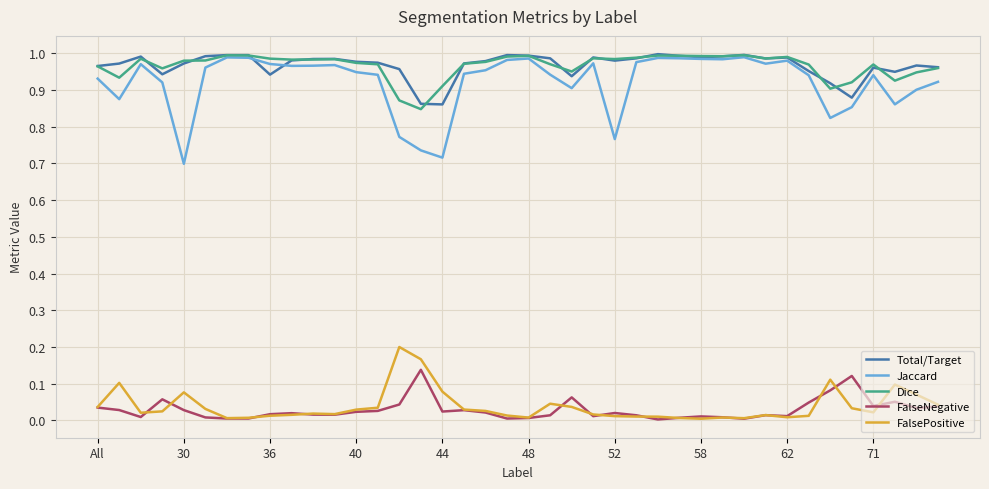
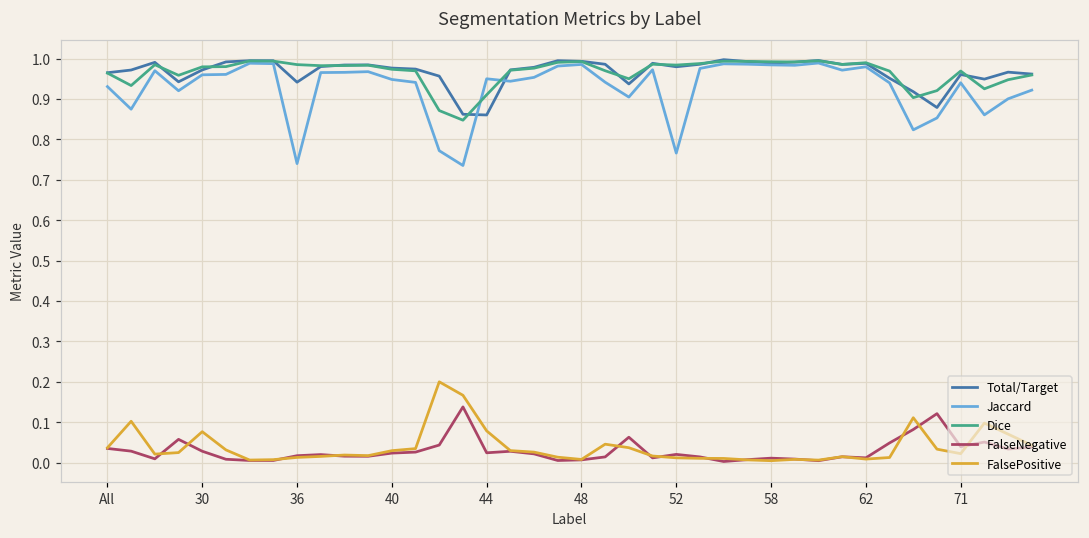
Jaccard, 30: 0.70 -> 0.96
Jaccard, 36: 0.97 -> 0.74
Jaccard, 44: 0.72 -> 0.95
